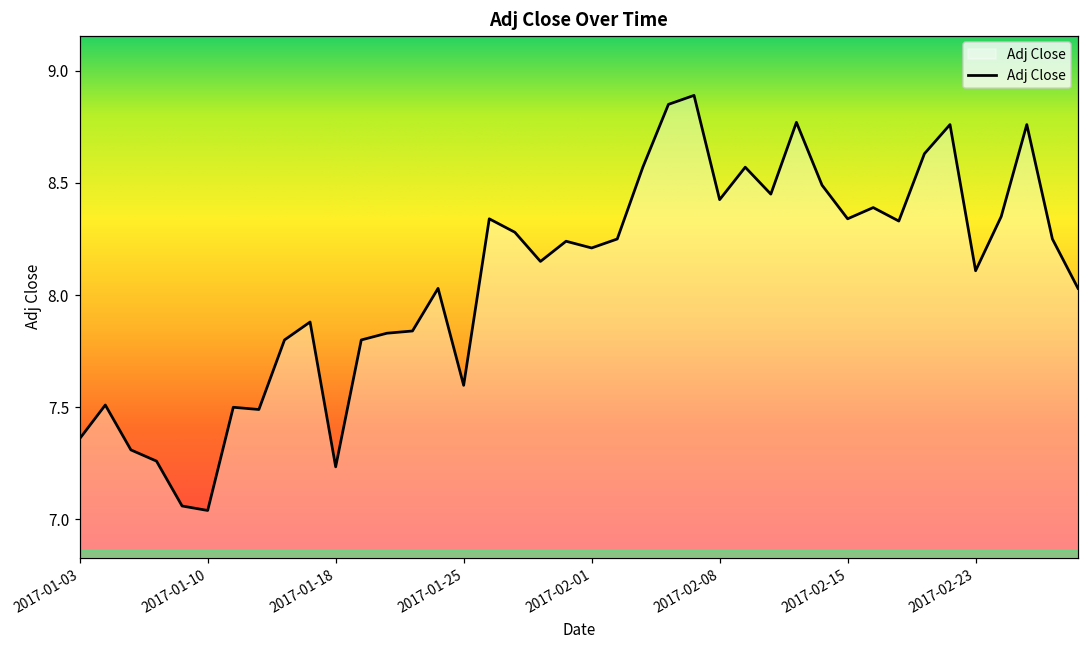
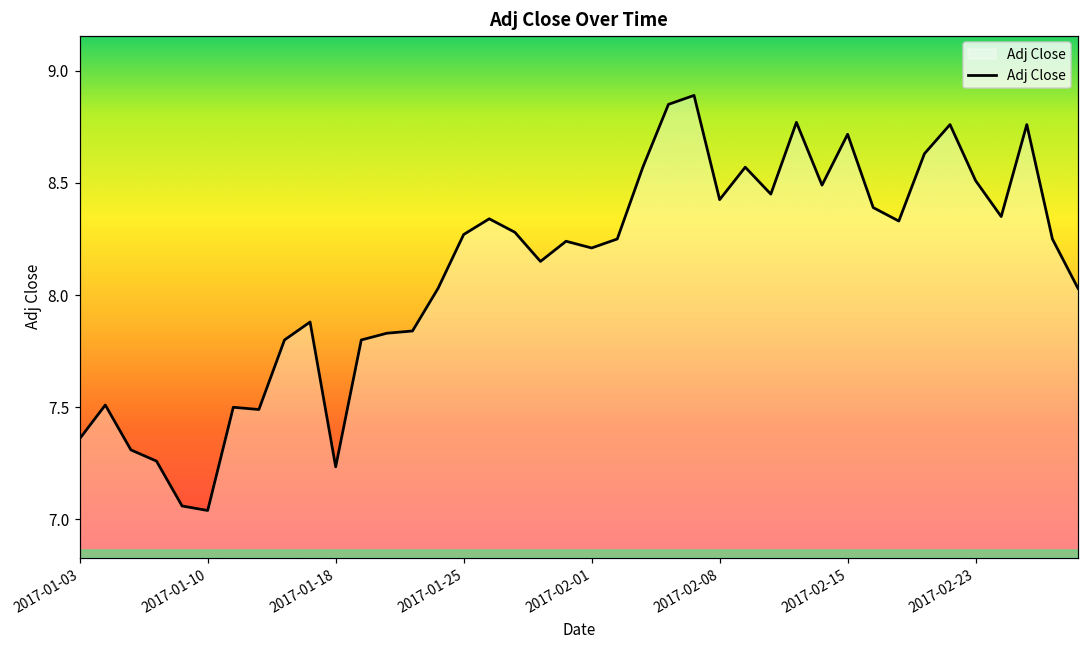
2017-01-25: 7.60 -> 8.27
2017-02-15: 8.34 -> 8.72
2017-02-23: 8.11 -> 8.51
